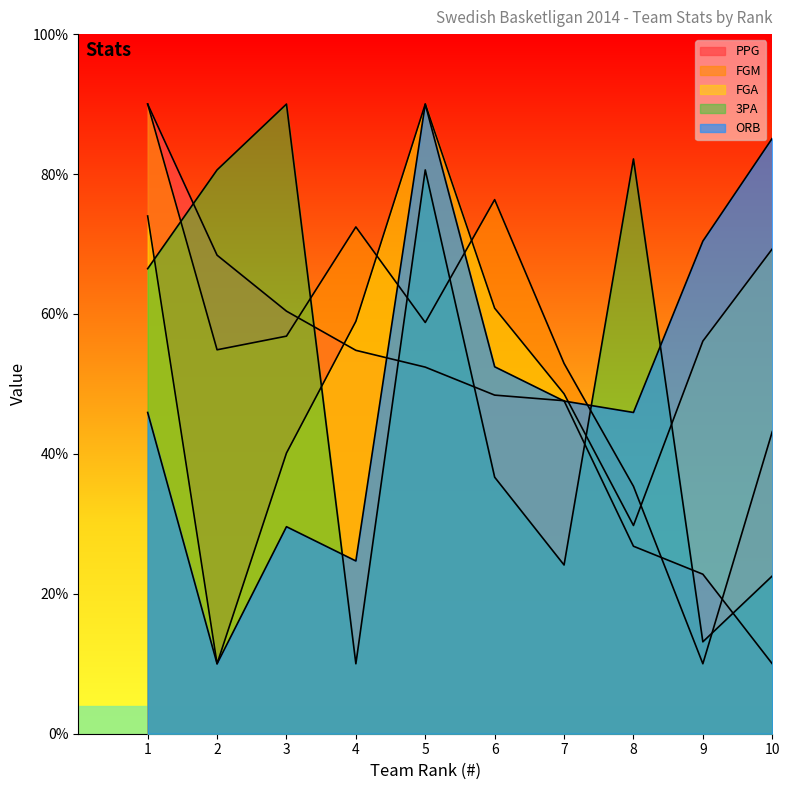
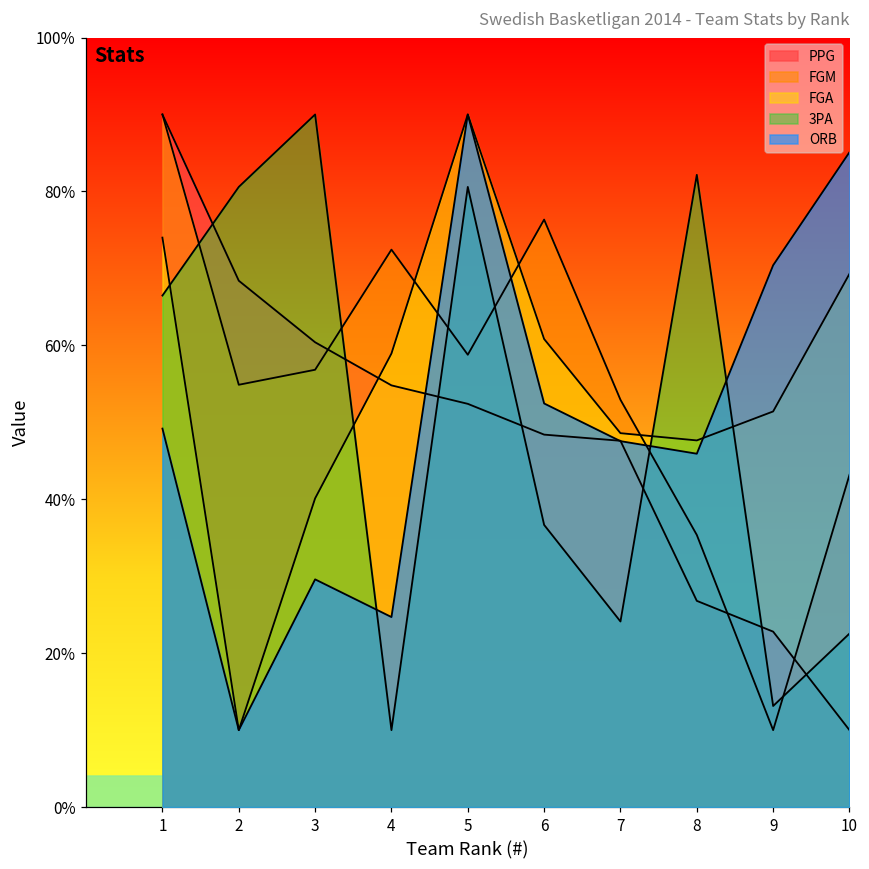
ORB, 1: 46% -> 49%
FGA, 8: 30% -> 48%
FGA, 9: 56% -> 51%
